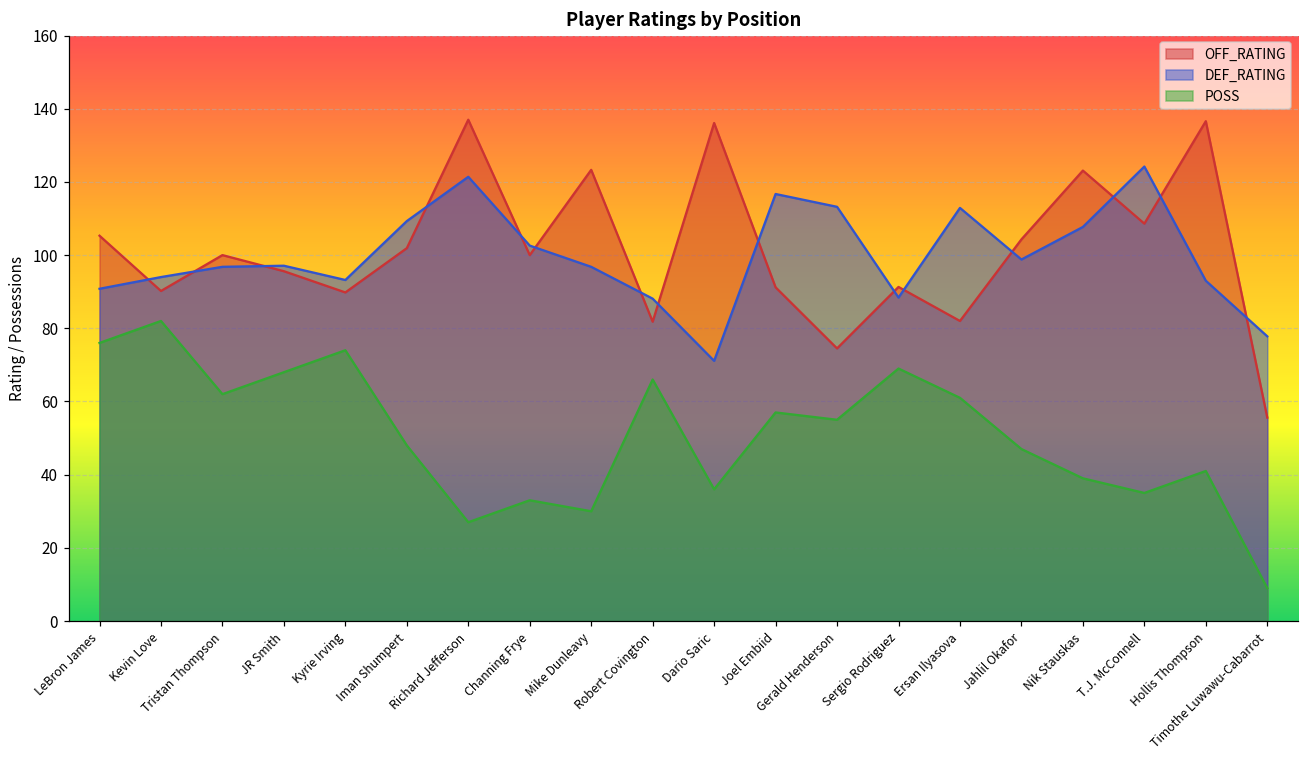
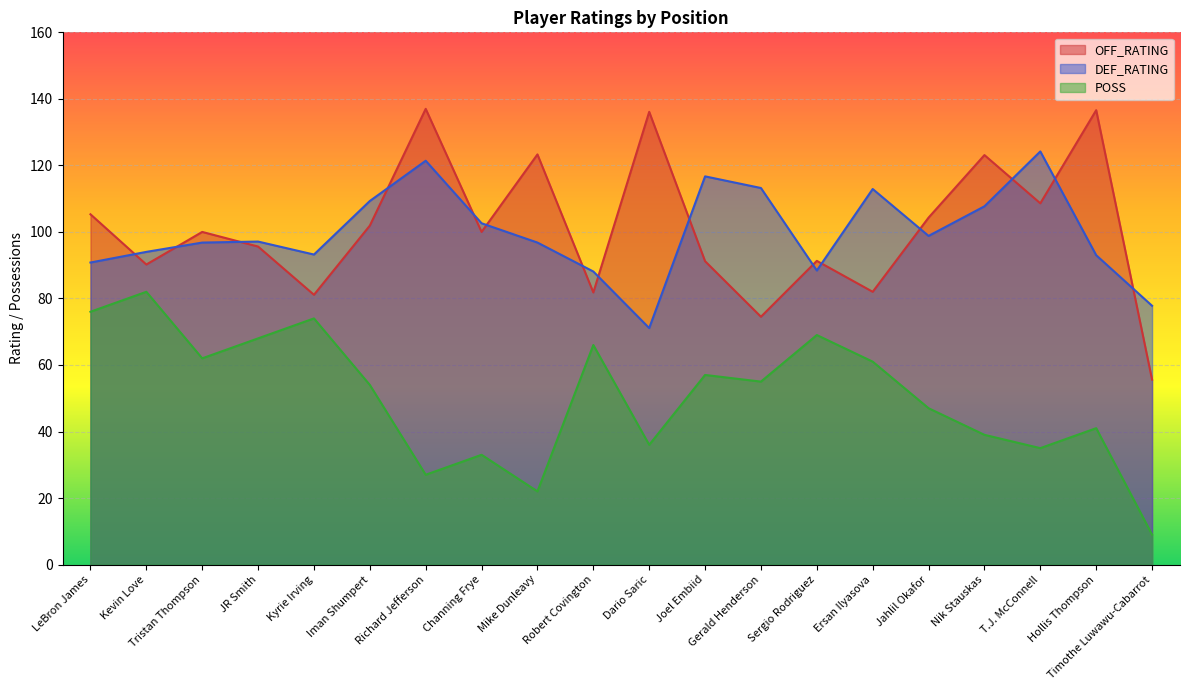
OFF_RATING, Kyrie Irving: 90 -> 81
POSS, Iman Shumpert: 48 -> 54
POSS, Mike Dunleavy: 30 -> 22
